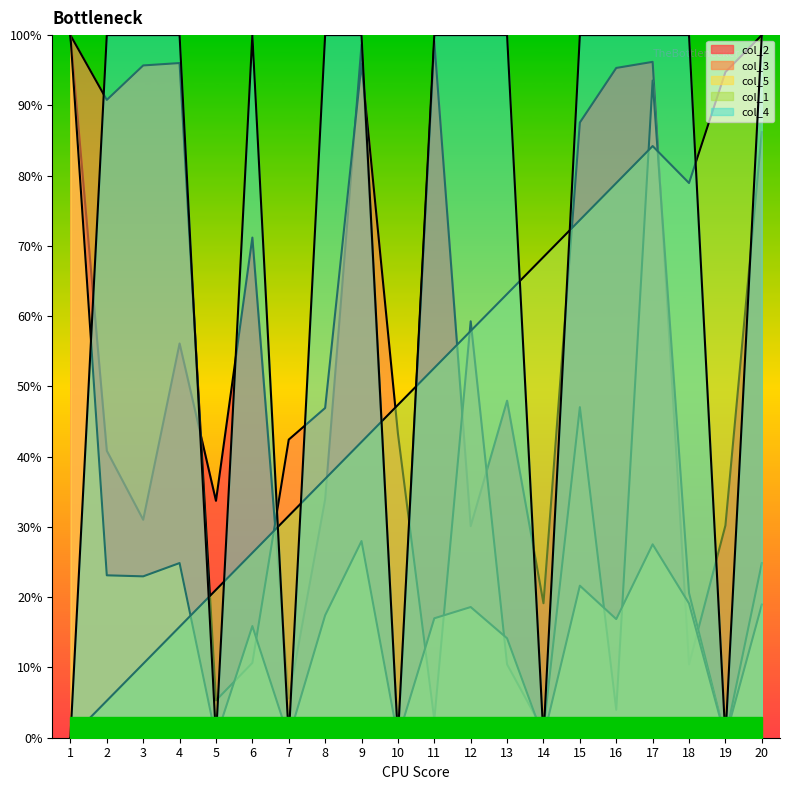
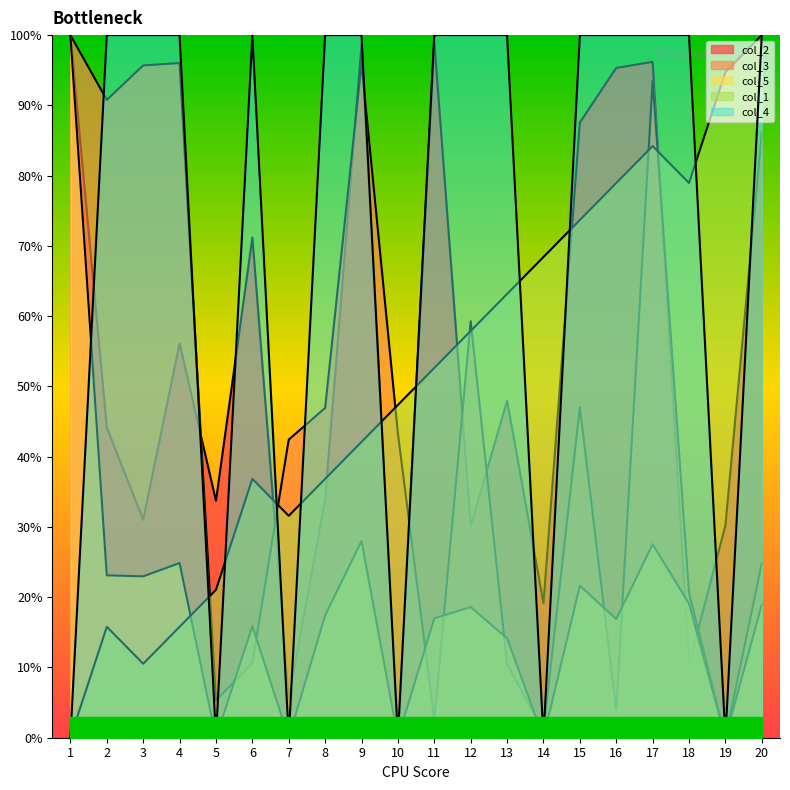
col_2, 2: 41% -> 44%
col_1, 2: 5% -> 16%
col_1, 6: 26% -> 37%
